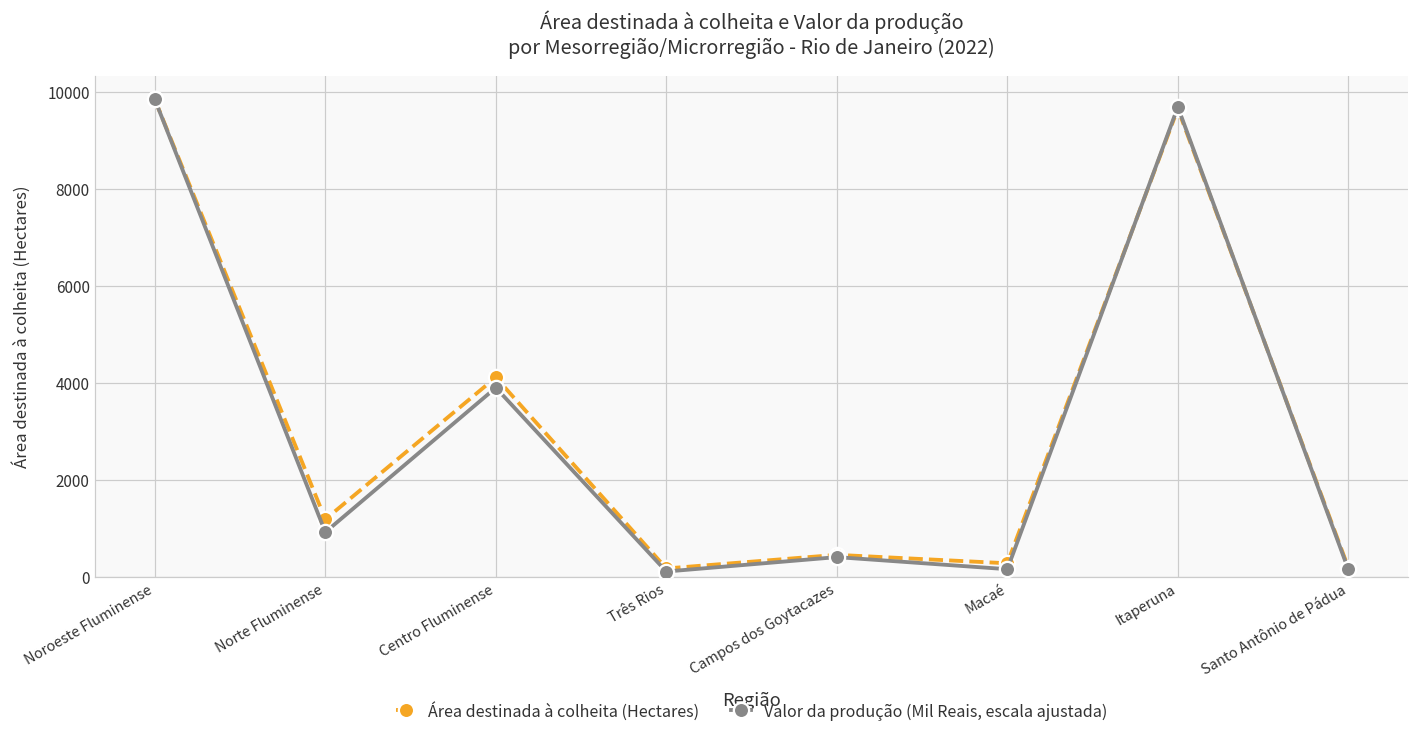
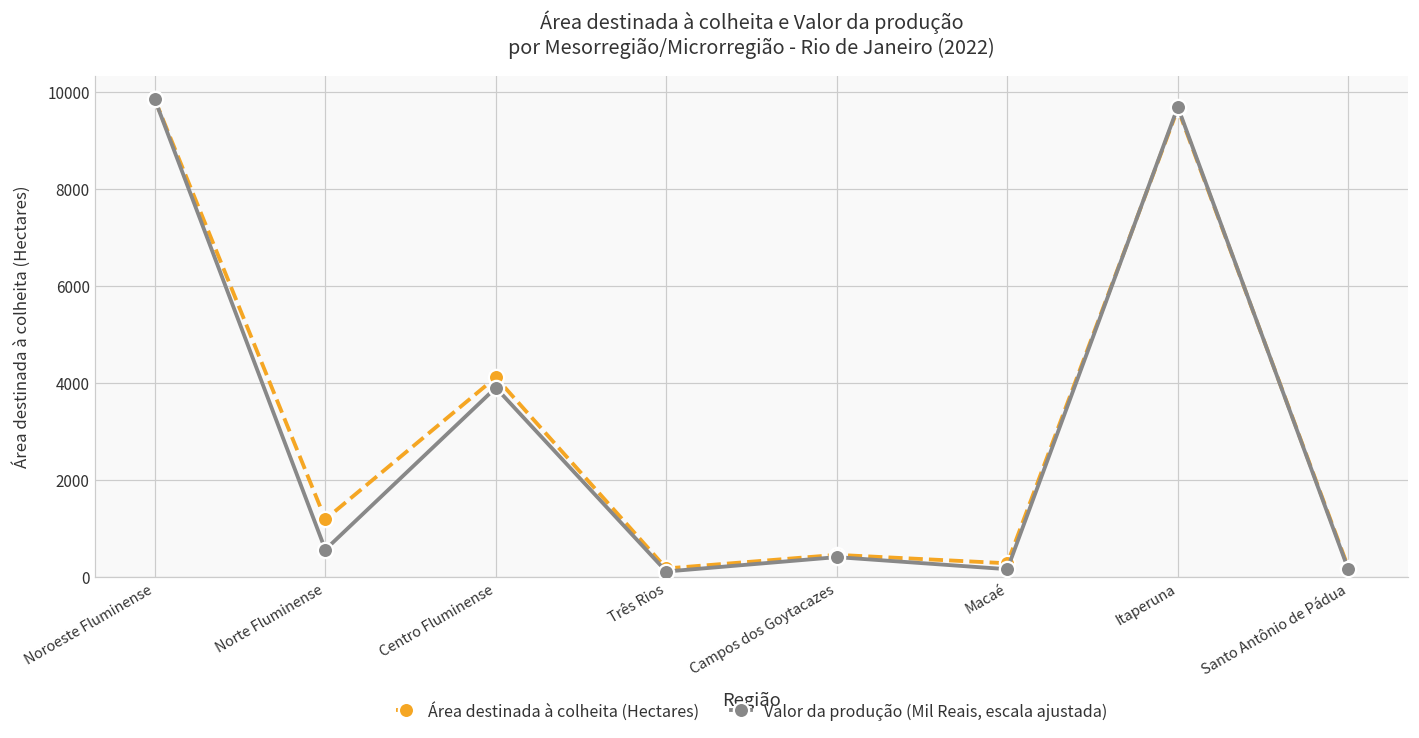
Valor da produção (Mil Reais, escala ajustada), Norte Fluminense: 900 -> 600
